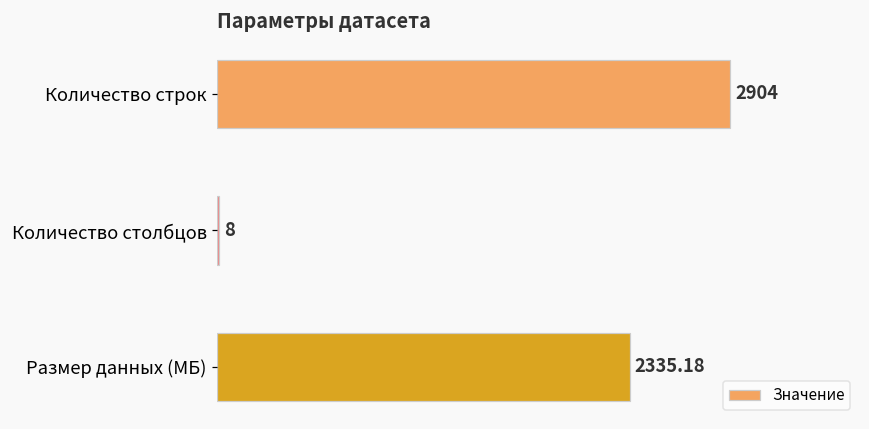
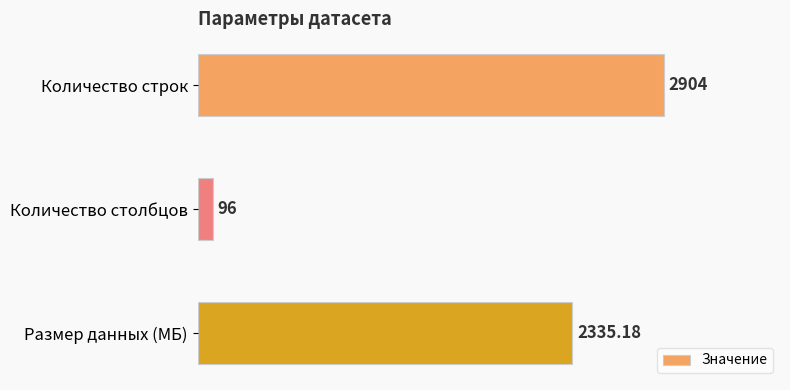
Количество столбцов: 8 -> 96
